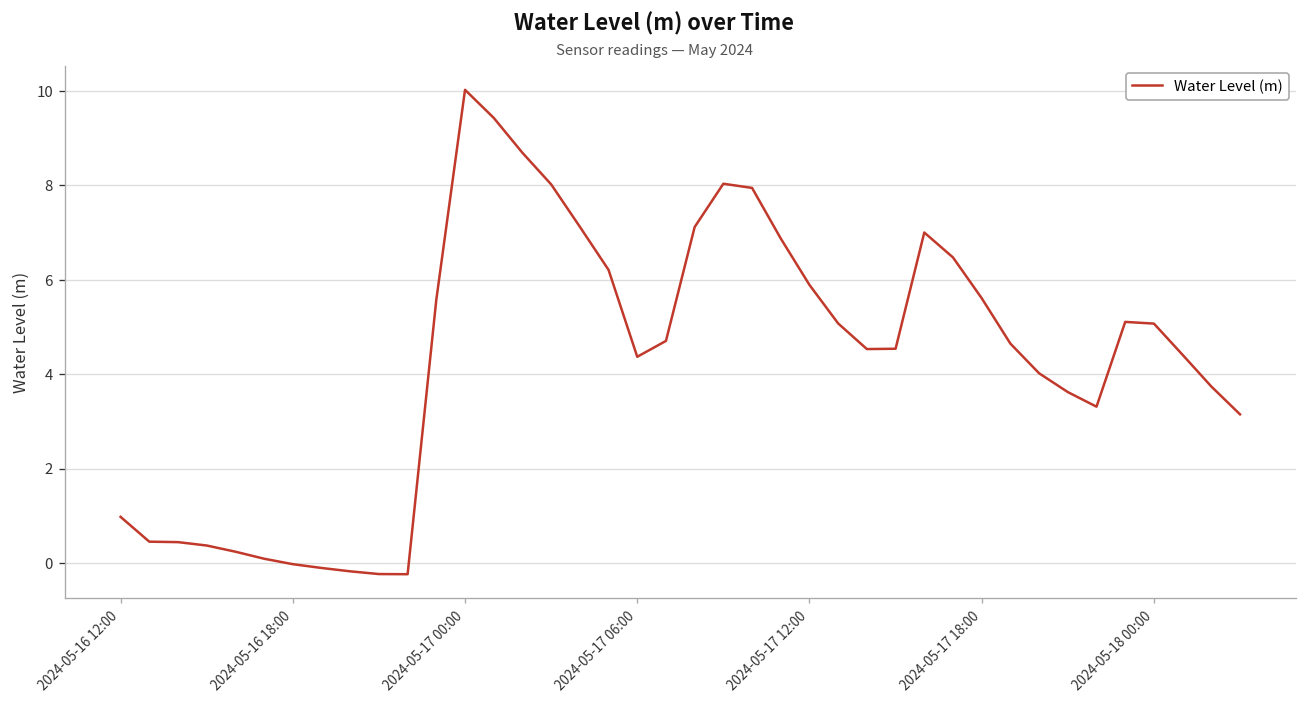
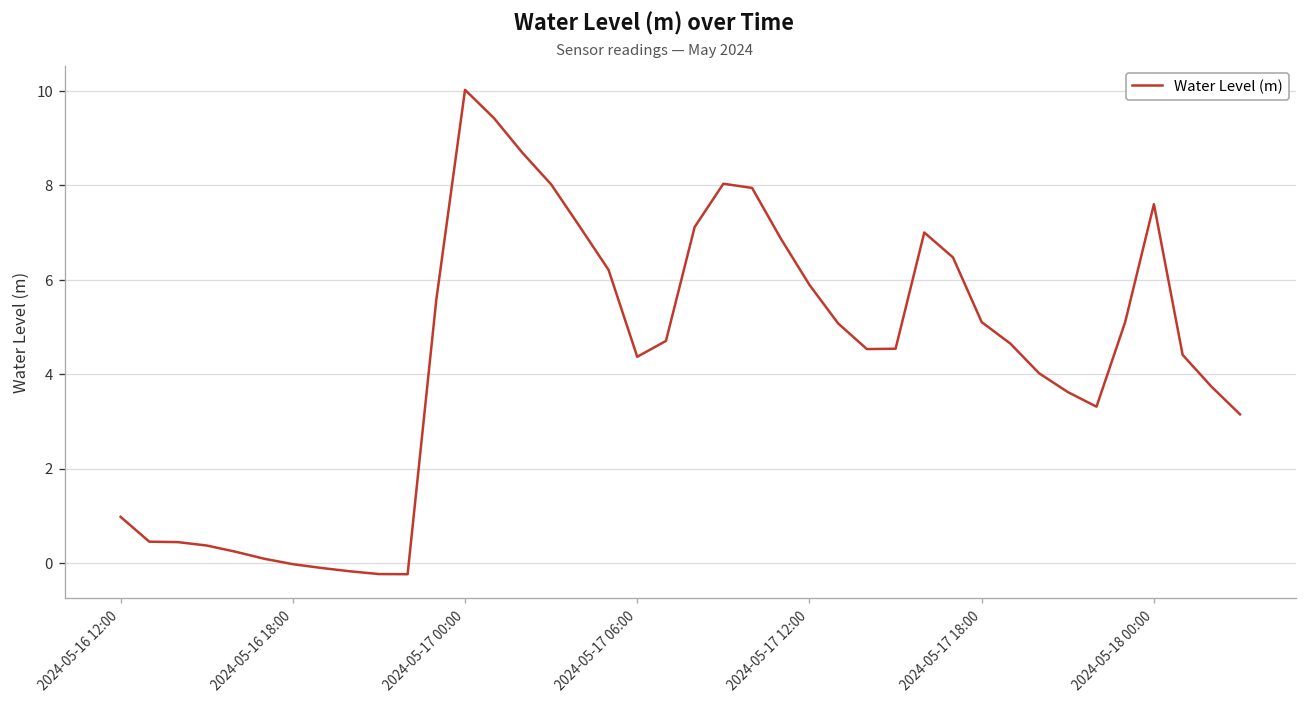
2024-05-17 18:00: 5.6 -> 5.1
2024-05-18 00:00: 5.1 -> 7.6
